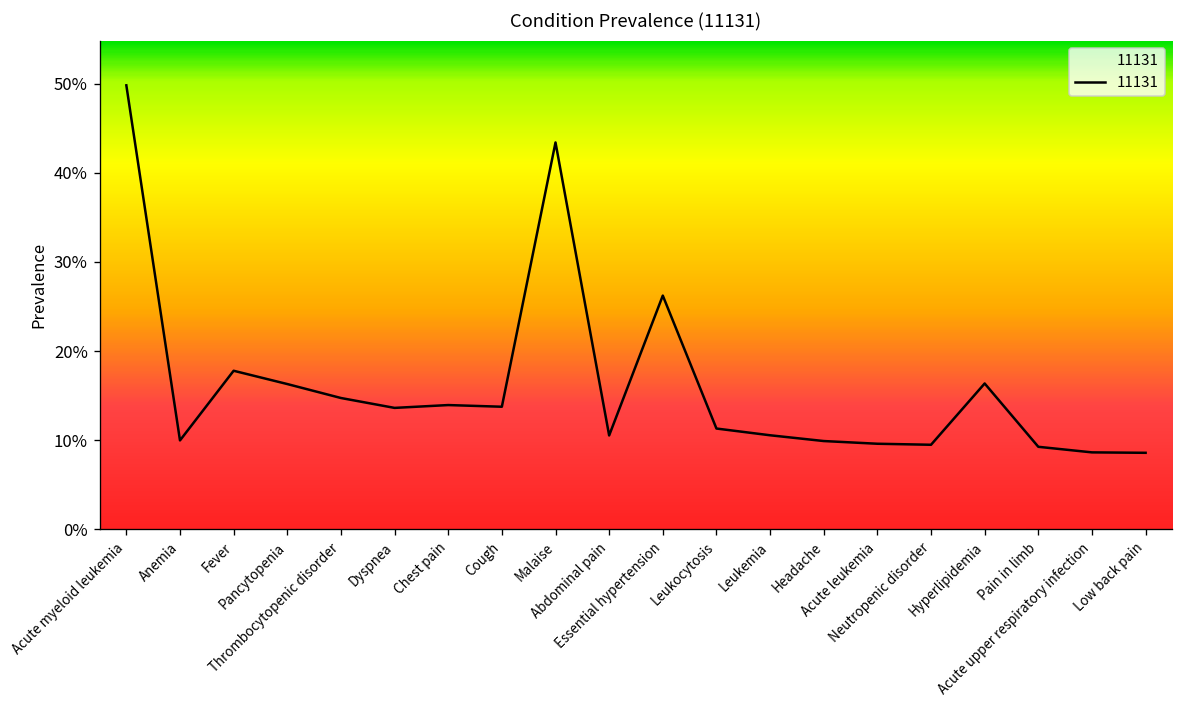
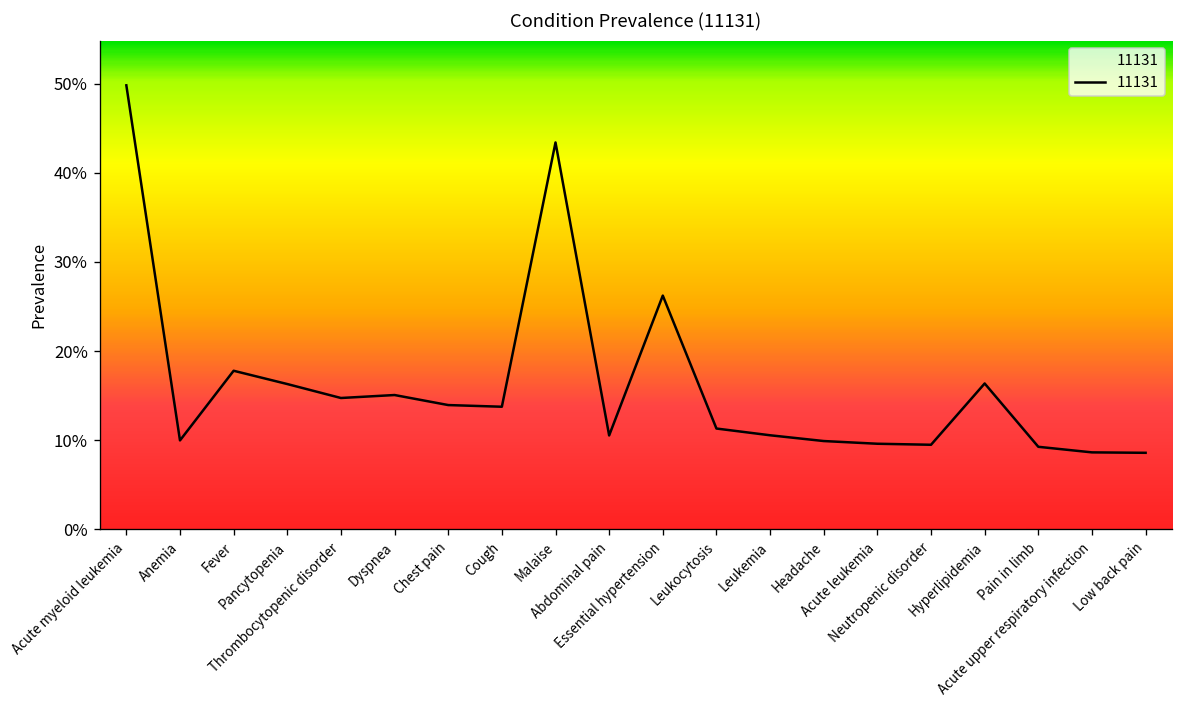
Dyspnea: 14% -> 15%
